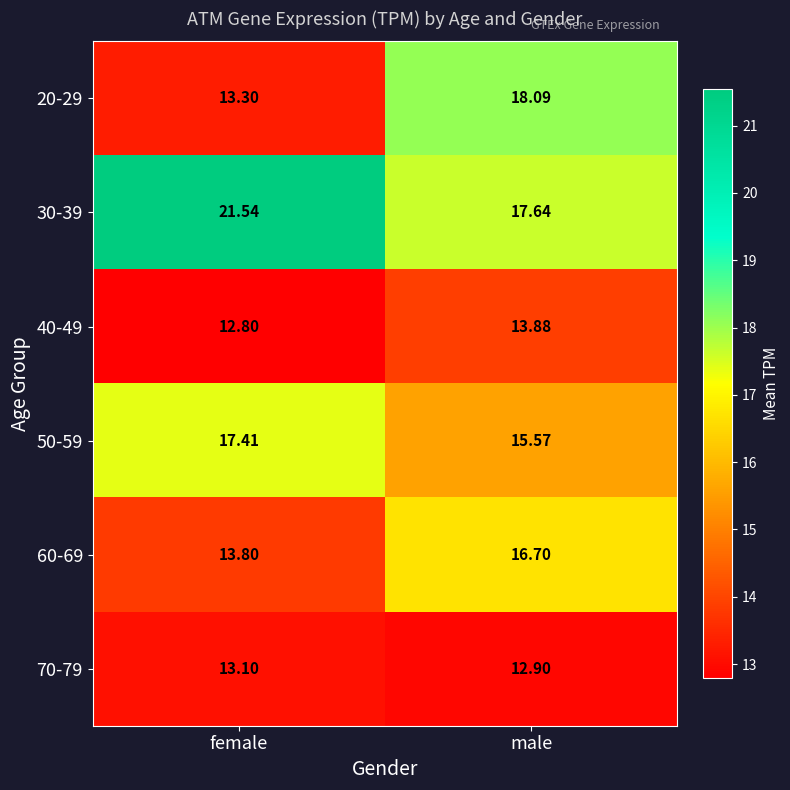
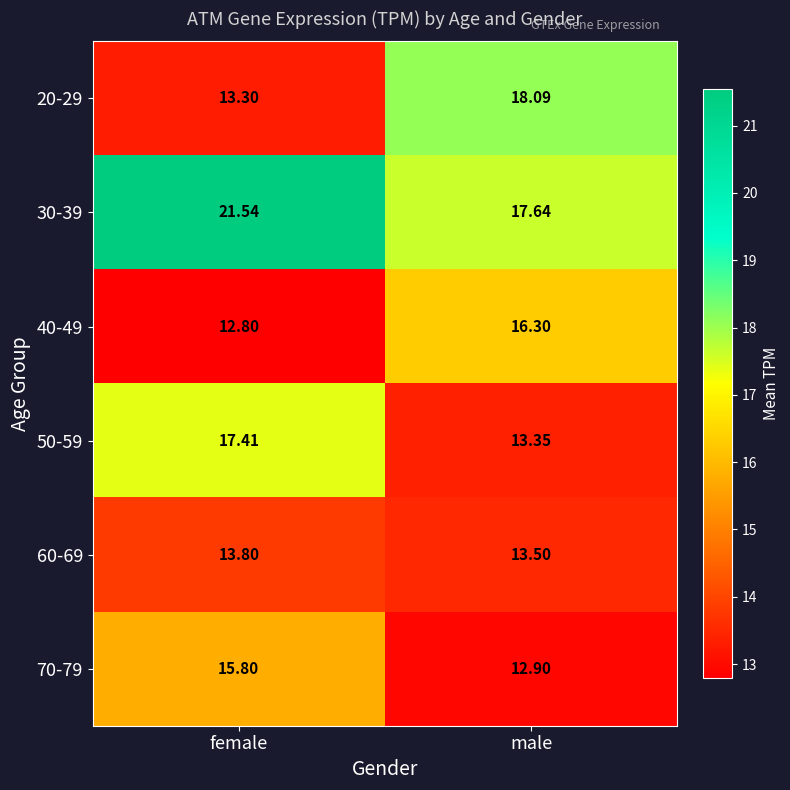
40-49, male: 13.88 -> 16.30
50-59, male: 15.57 -> 13.35
60-69, male: 16.70 -> 13.50
70-79, female: 13.10 -> 15.80
